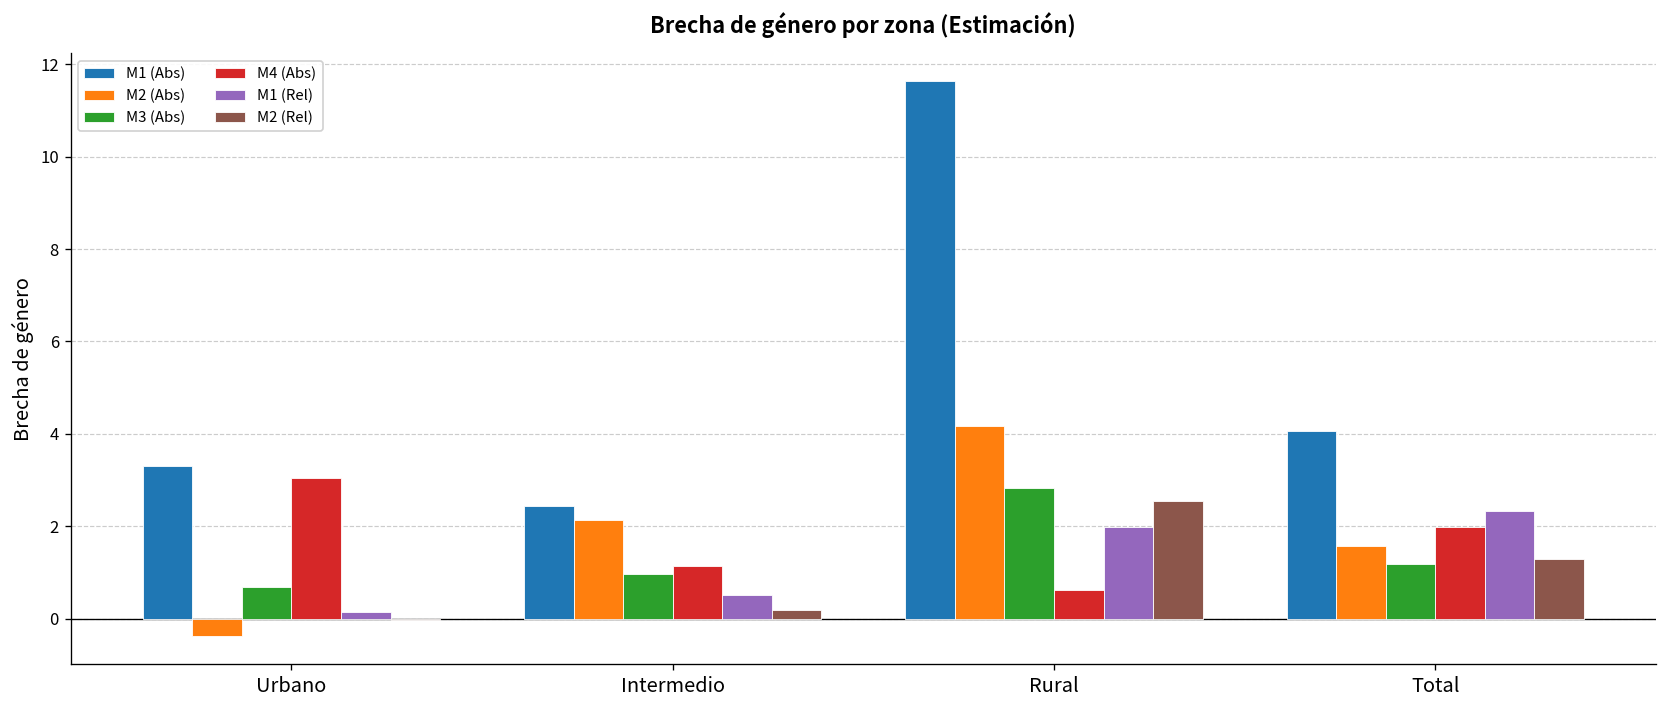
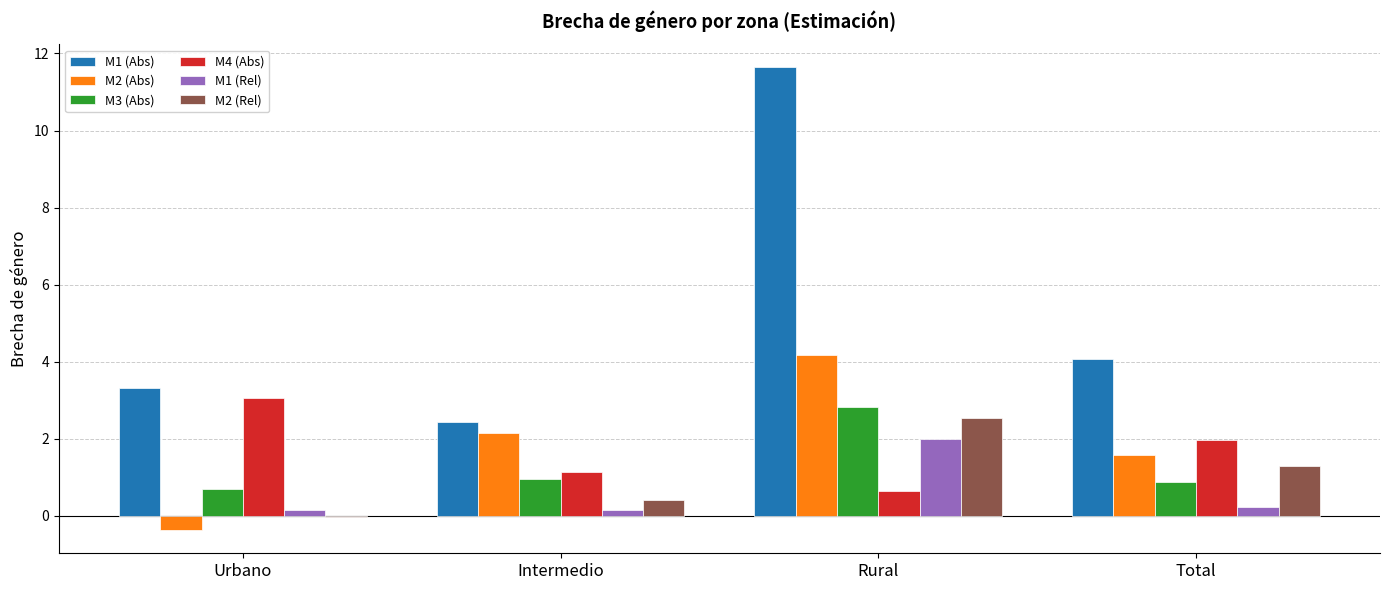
M1 (Rel), Intermedio: 0.5 -> 0.2
M2 (Rel), Intermedio: 0.2 -> 0.4
M3 (Abs), Total: 1.2 -> 0.9
M1 (Rel), Total: 2.3 -> 0.2
